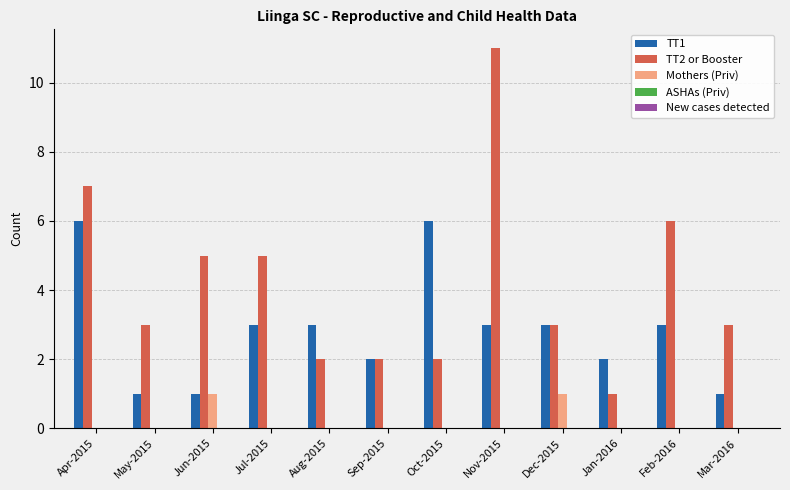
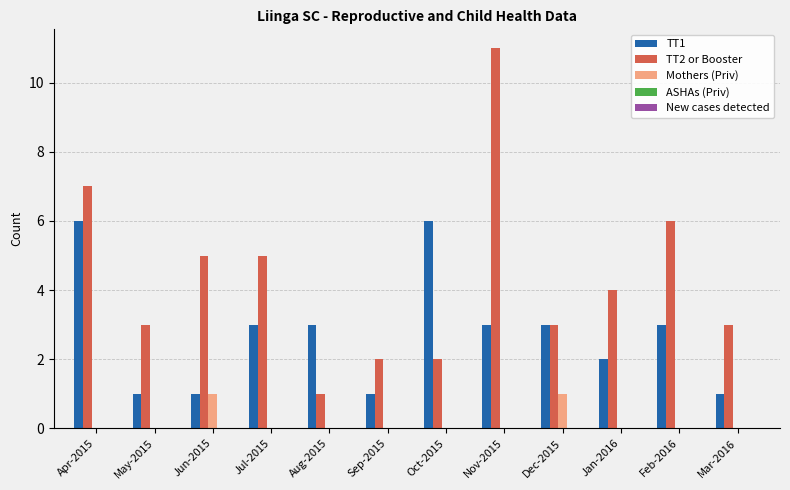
TT2 or Booster, Aug-2015: 2 -> 1
TT1, Sep-2015: 2 -> 1
TT2 or Booster, Jan-2016: 1 -> 4
